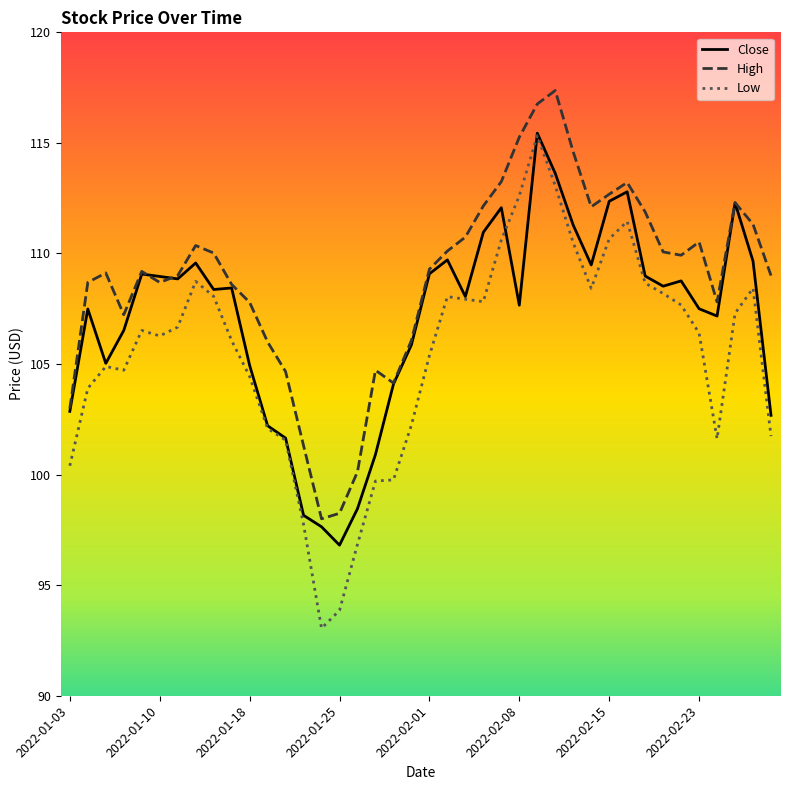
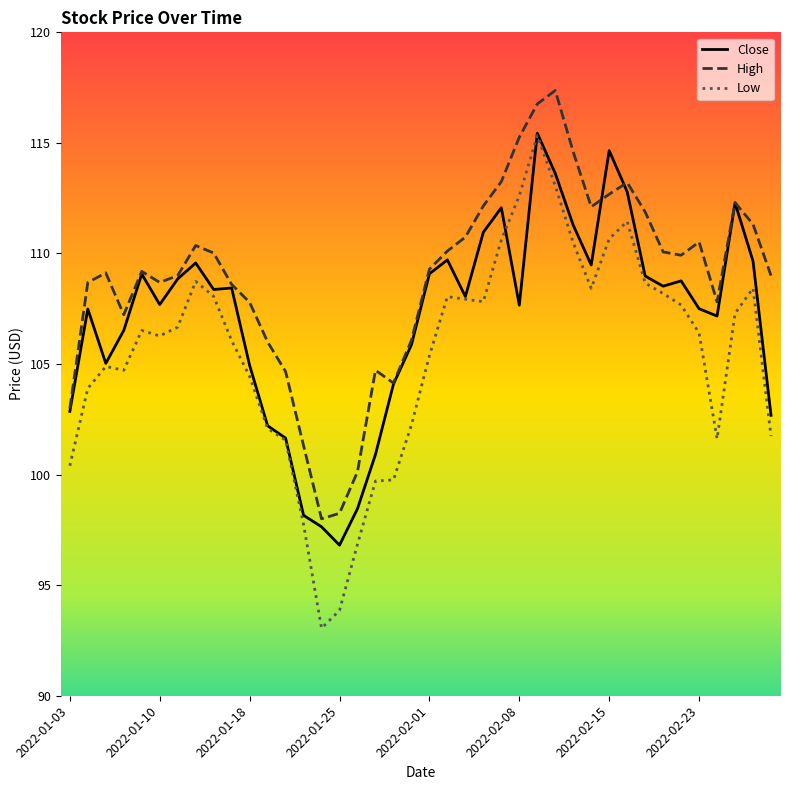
Close, 2022-01-10: 109.0 -> 107.7
Close, 2022-02-15: 112.4 -> 114.7
